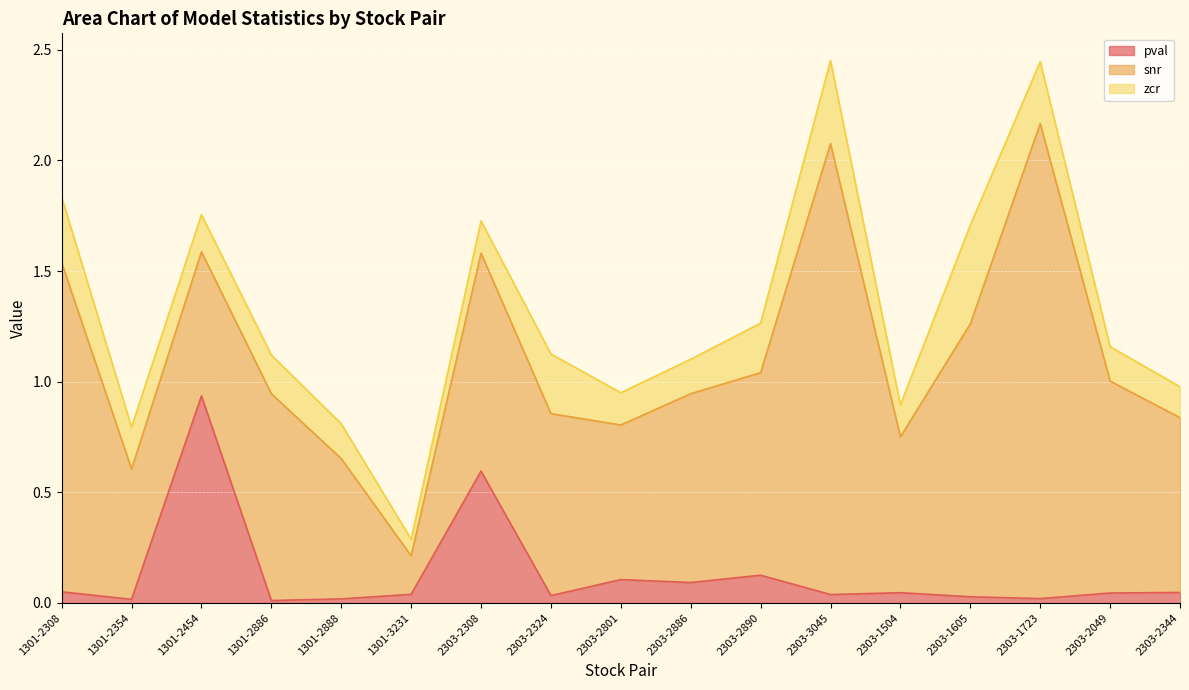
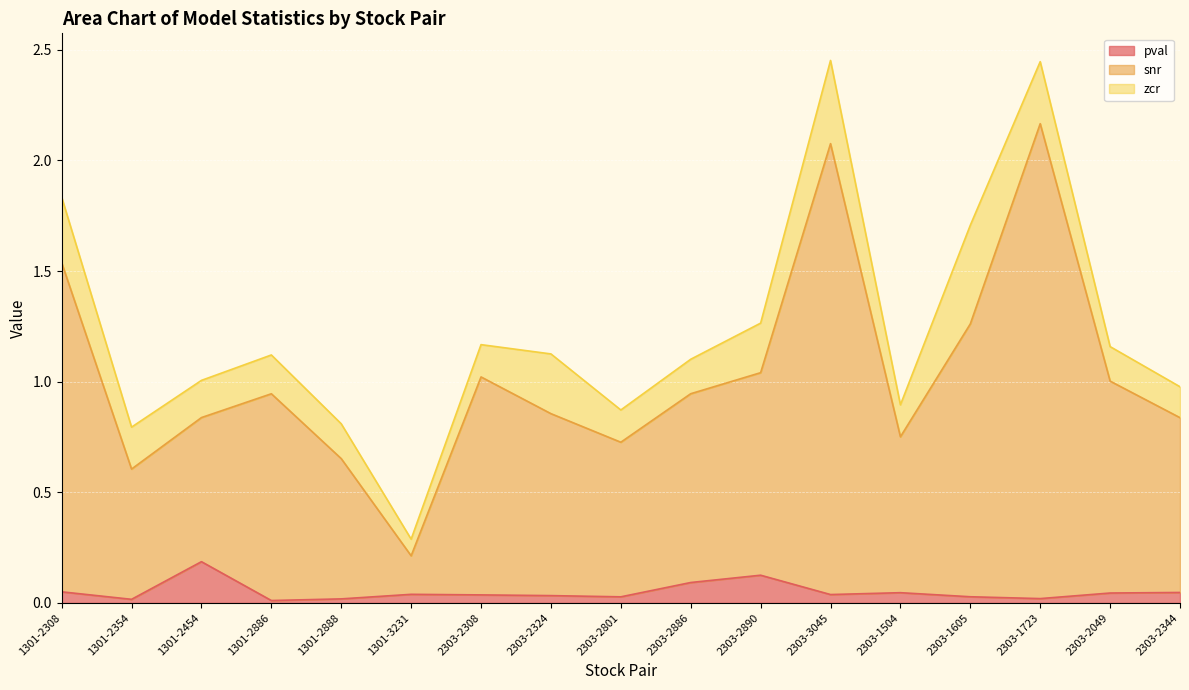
pval, 1301-2454: 0.94 -> 0.19
pval, 2303-2308: 0.60 -> 0.04
pval, 2303-2801: 0.11 -> 0.03
